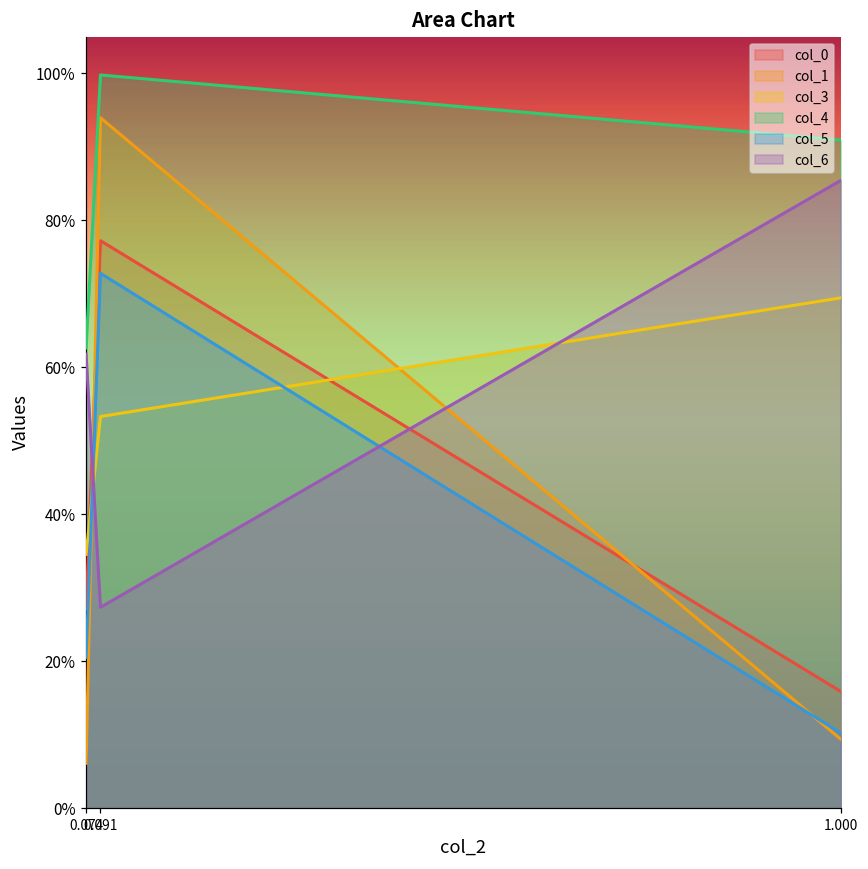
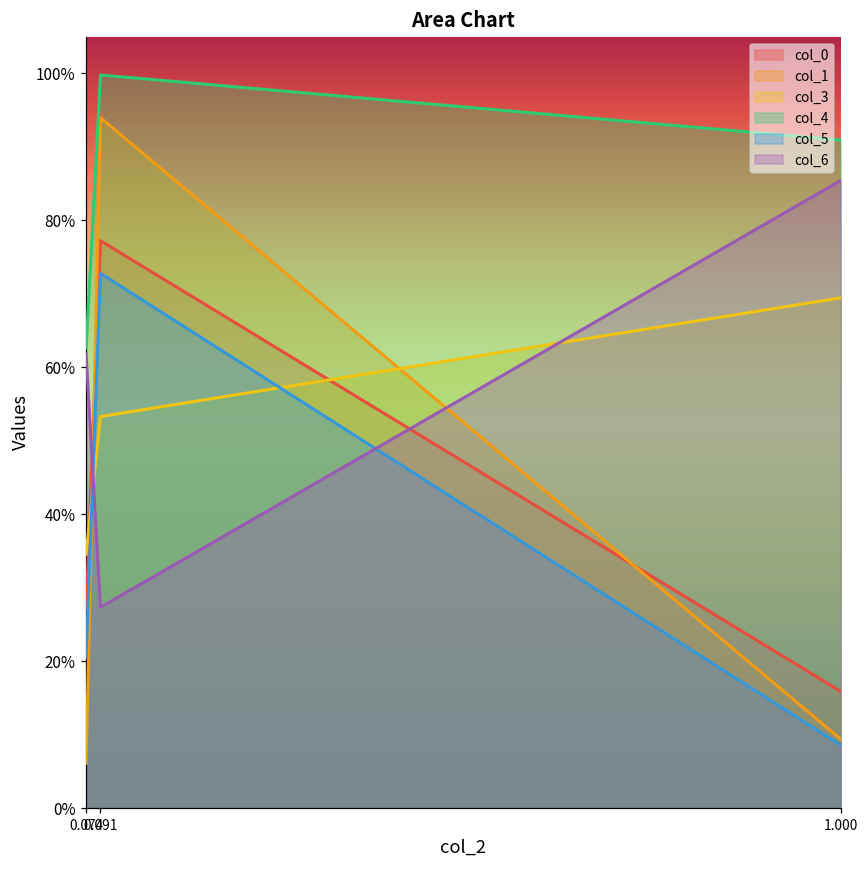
col_5, 1.000: 10% -> 9%
